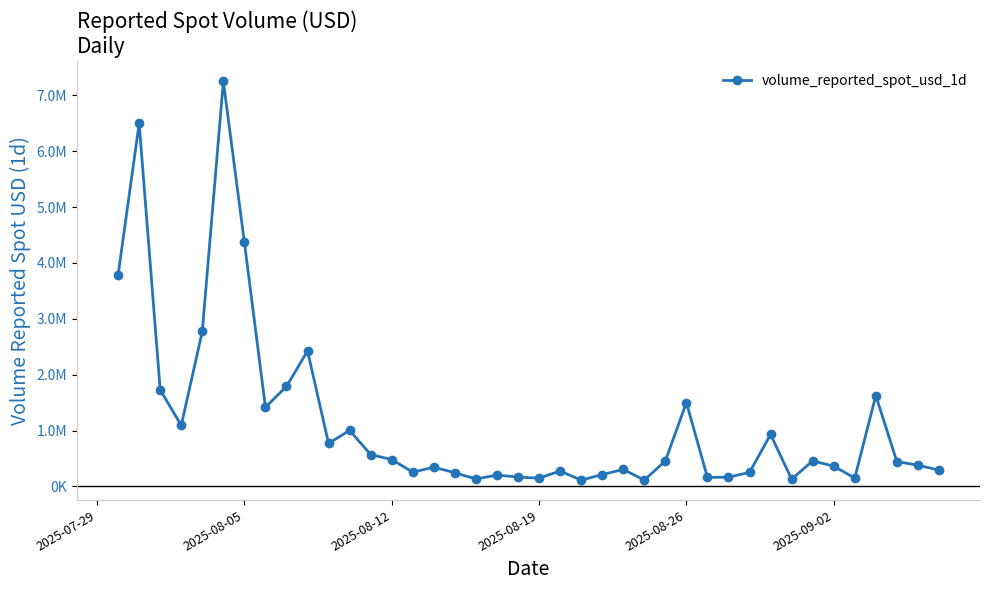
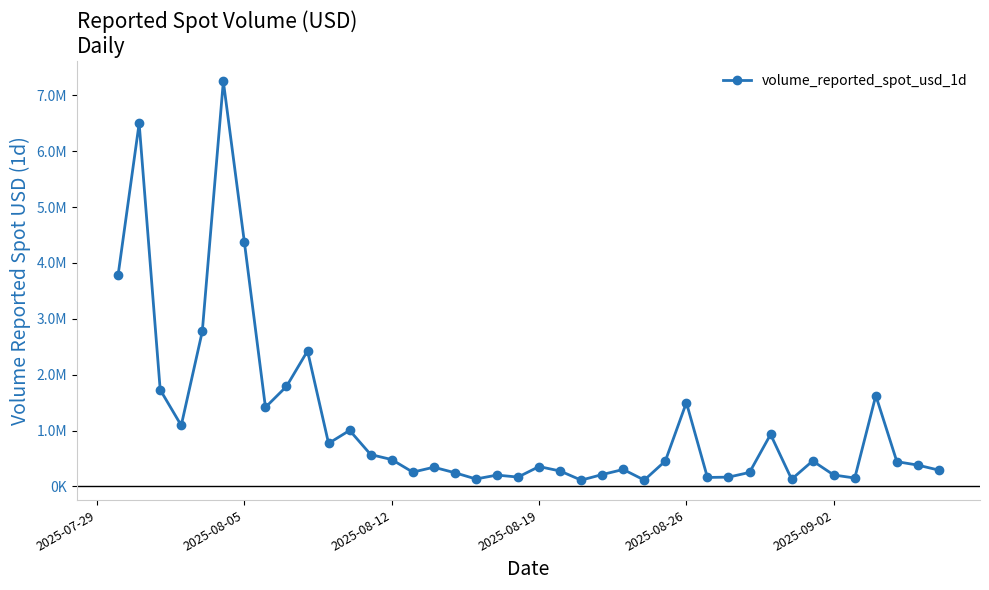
2025-08-19: 100000 -> 400000
2025-09-02: 400000 -> 200000
